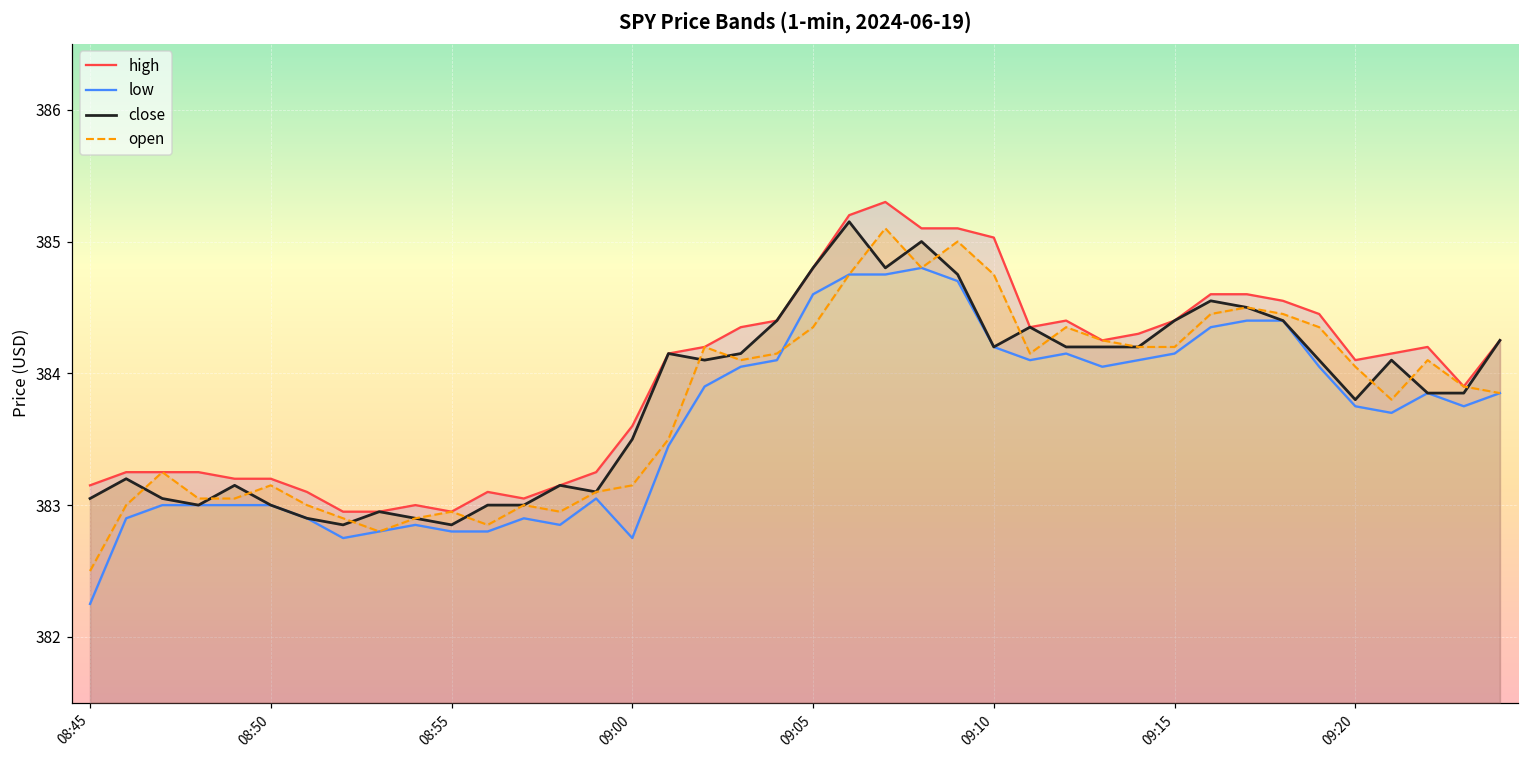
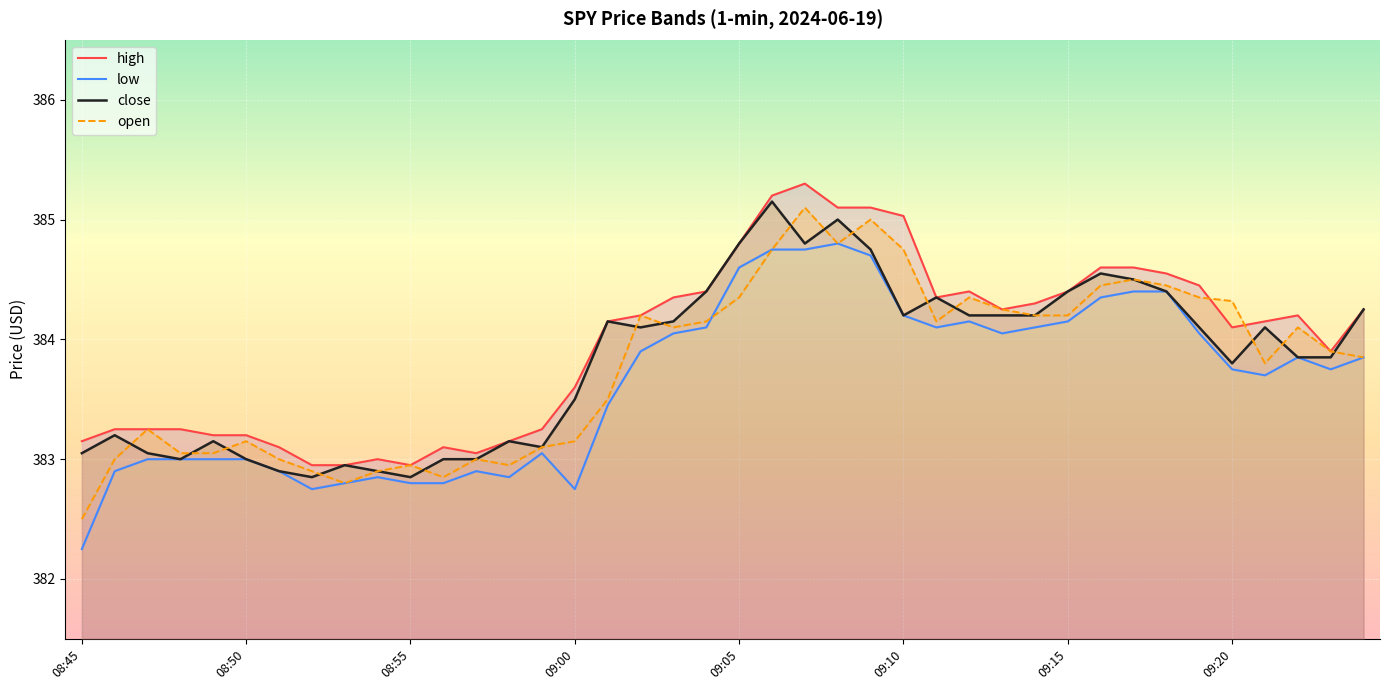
open, 09:20: 384.05 -> 384.32
